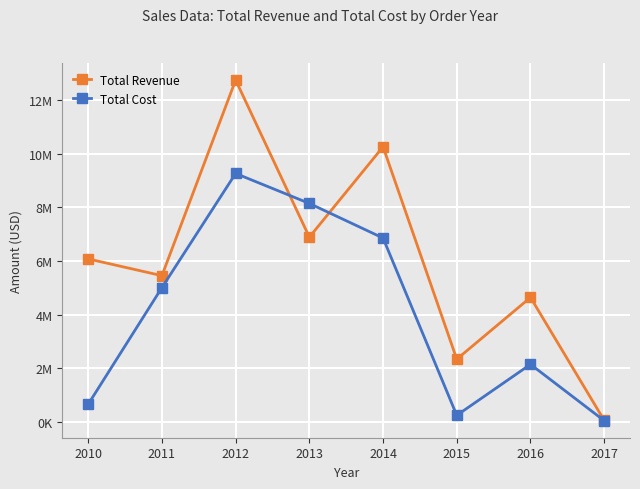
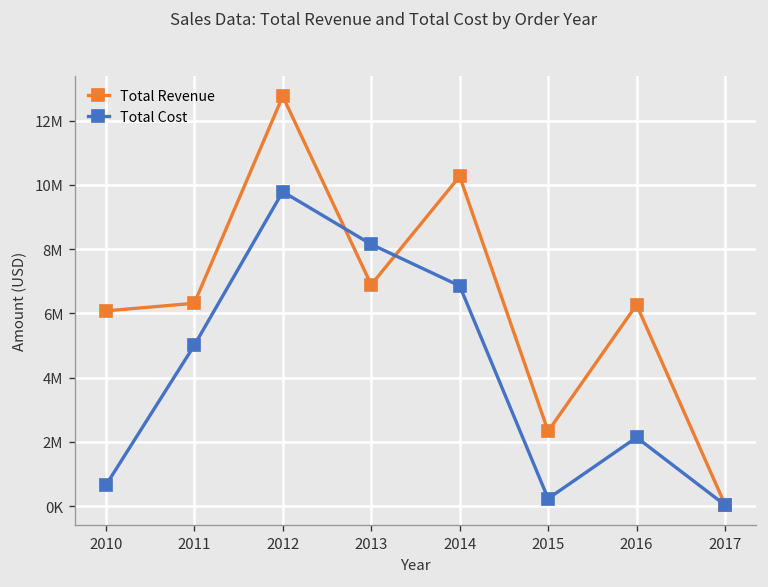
Total Revenue, 2011: 5500000 -> 6300000
Total Cost, 2012: 9300000 -> 9800000
Total Revenue, 2016: 4600000 -> 6300000
